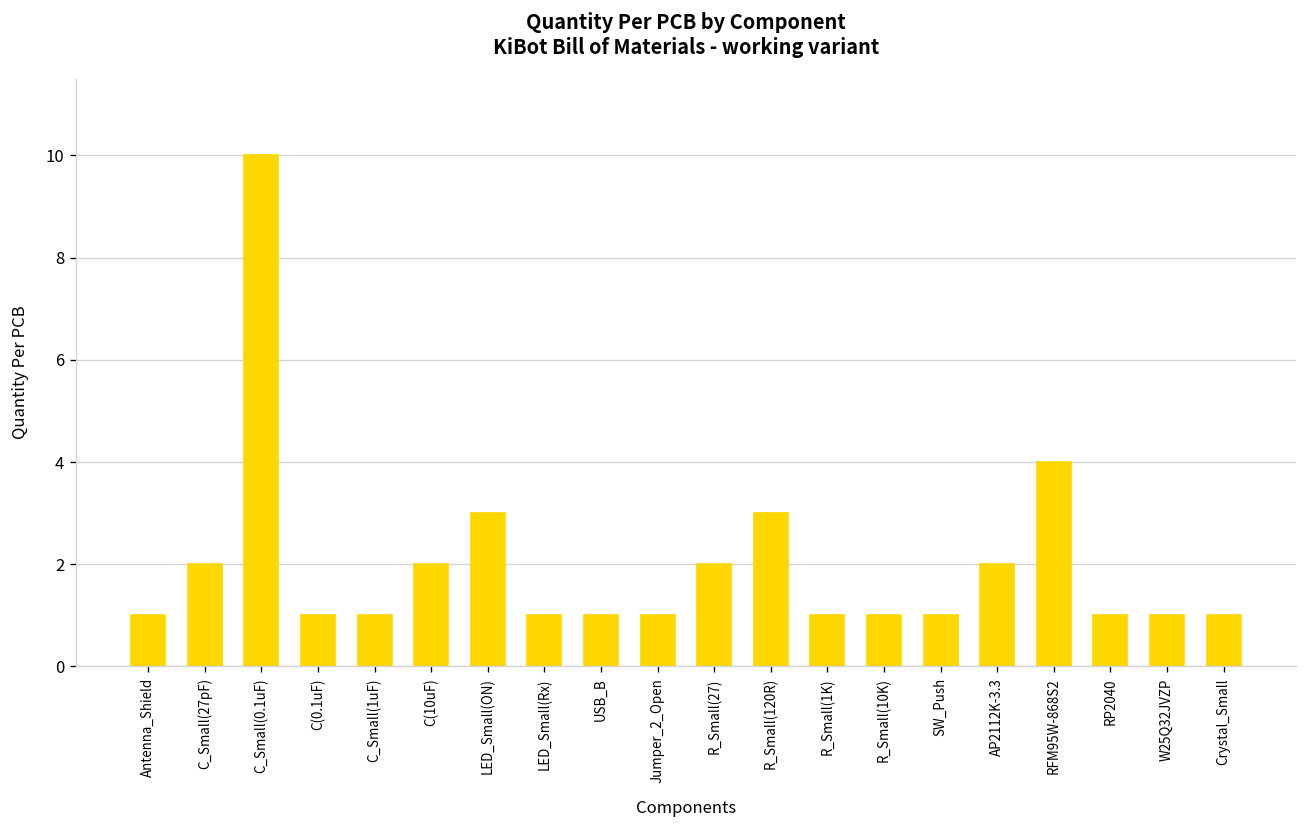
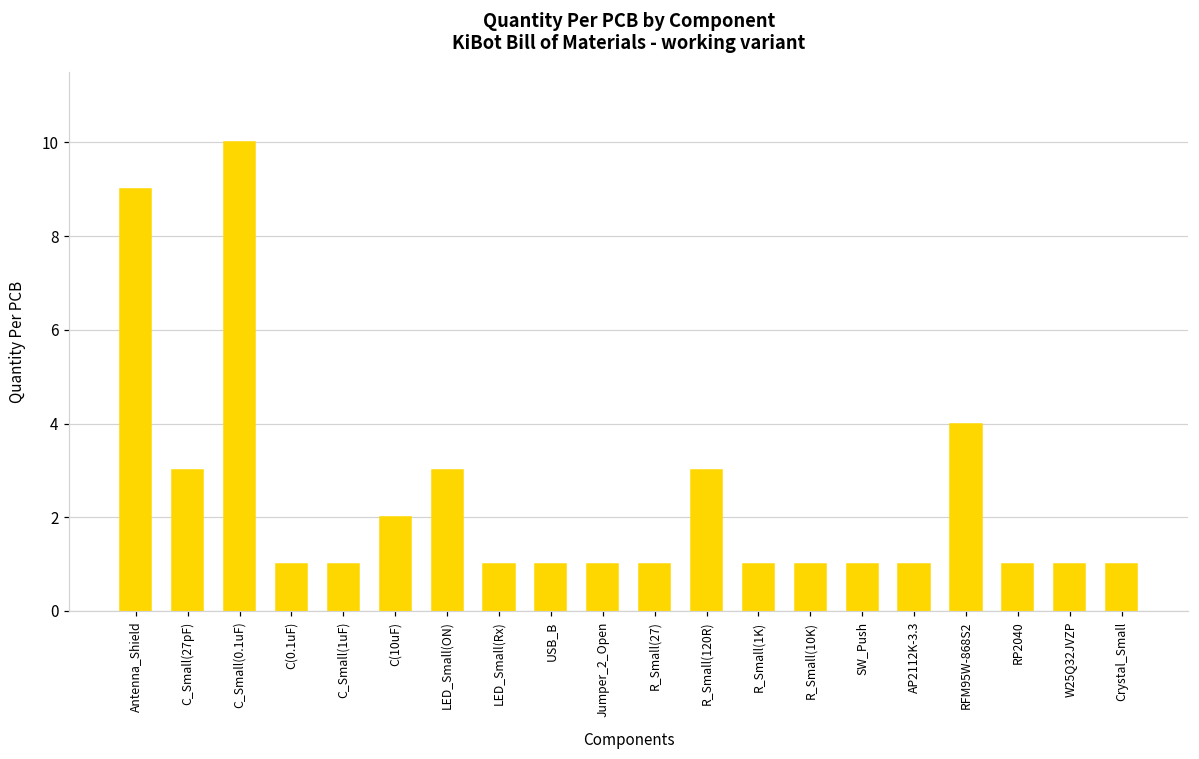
Antenna_Shield: 1 -> 9
C_Small(27pF): 2 -> 3
R_Small(27): 2 -> 1
AP2112K-3.3: 2 -> 1
